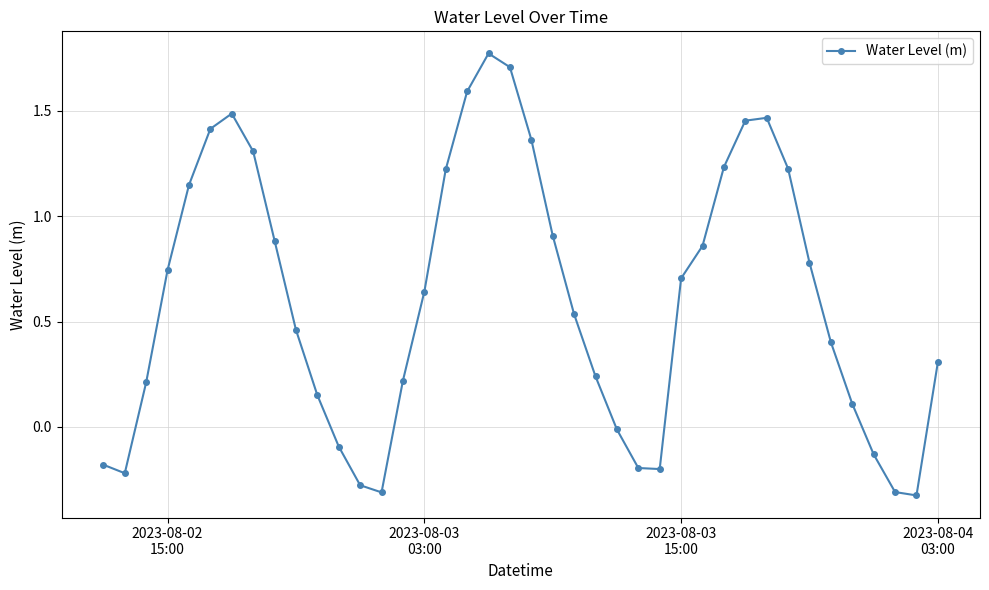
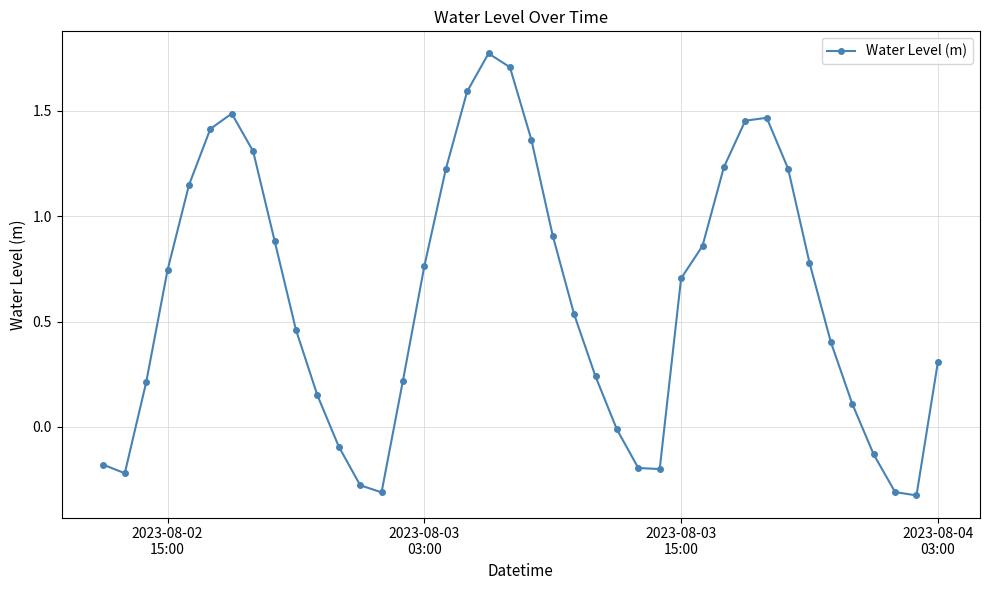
2023-08-03 03:00: 0.64 -> 0.76
